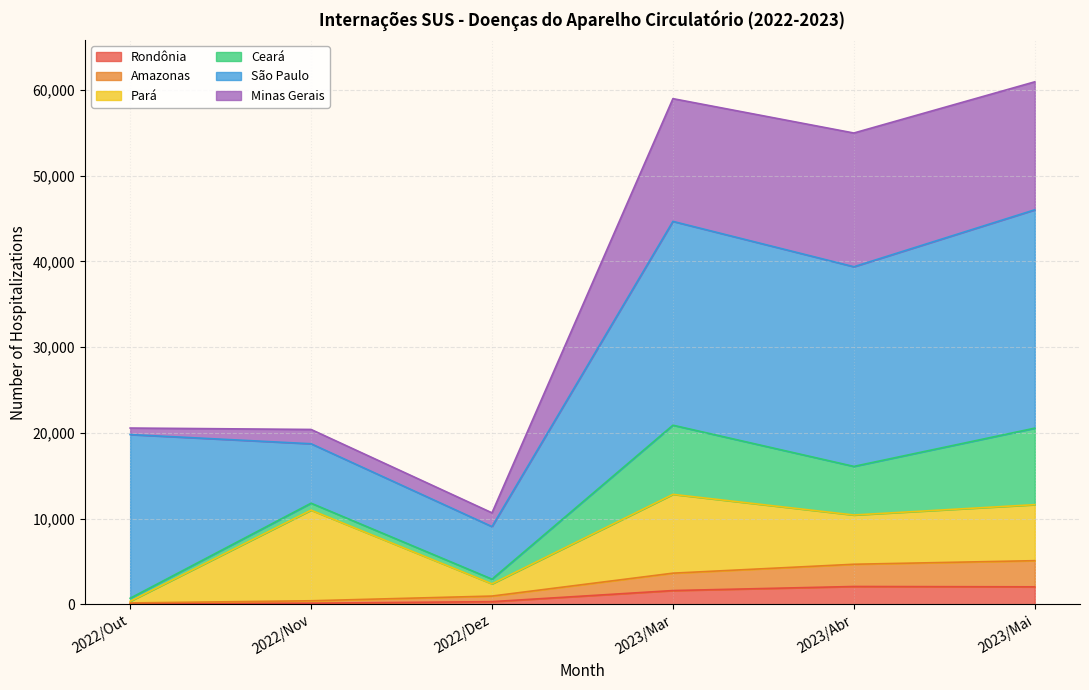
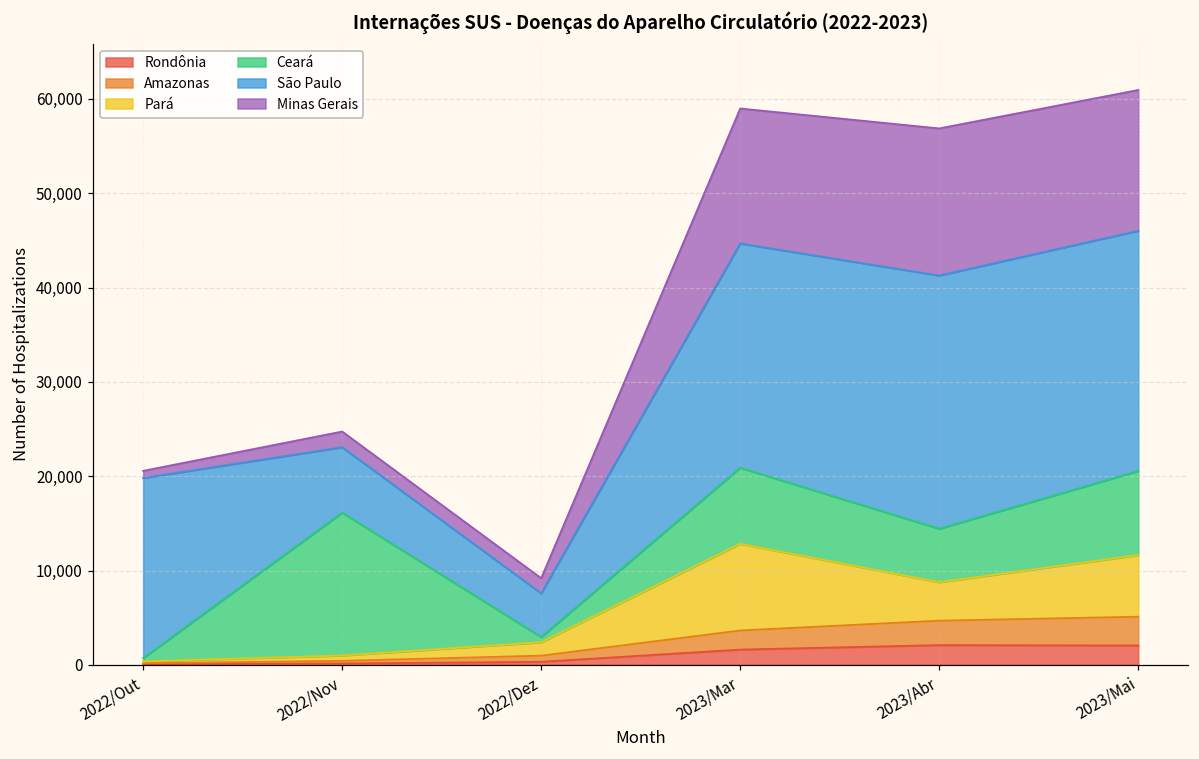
Pará, 2022/Nov: 11,000 -> 1,000
Ceará, 2022/Nov: 1,000 -> 15,000
São Paulo, 2022/Dez: 6,000 -> 5,000
Pará, 2023/Abr: 6,000 -> 4,000
São Paulo, 2023/Abr: 23,000 -> 27,000
